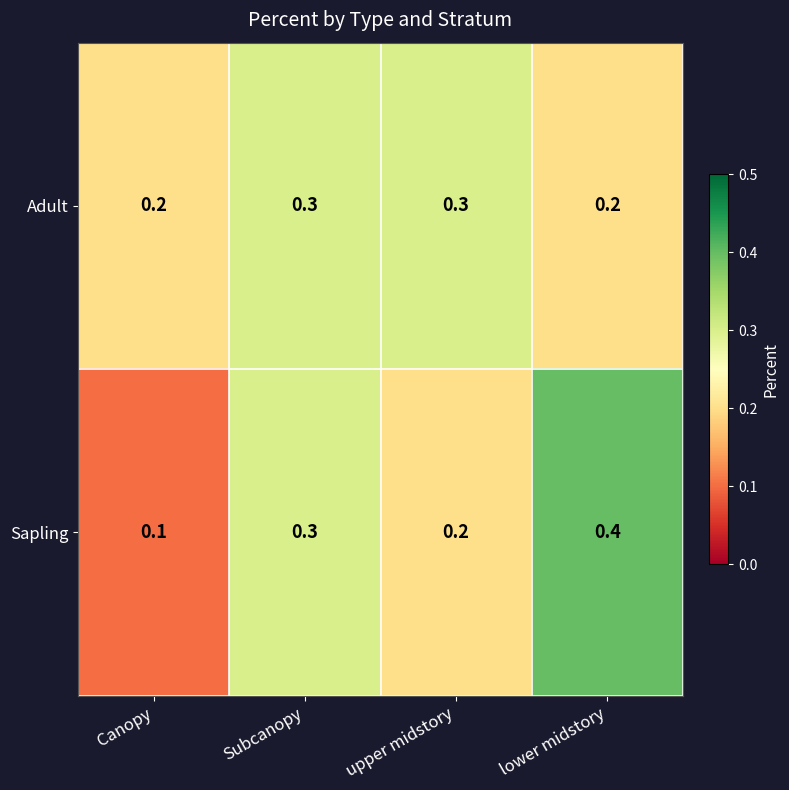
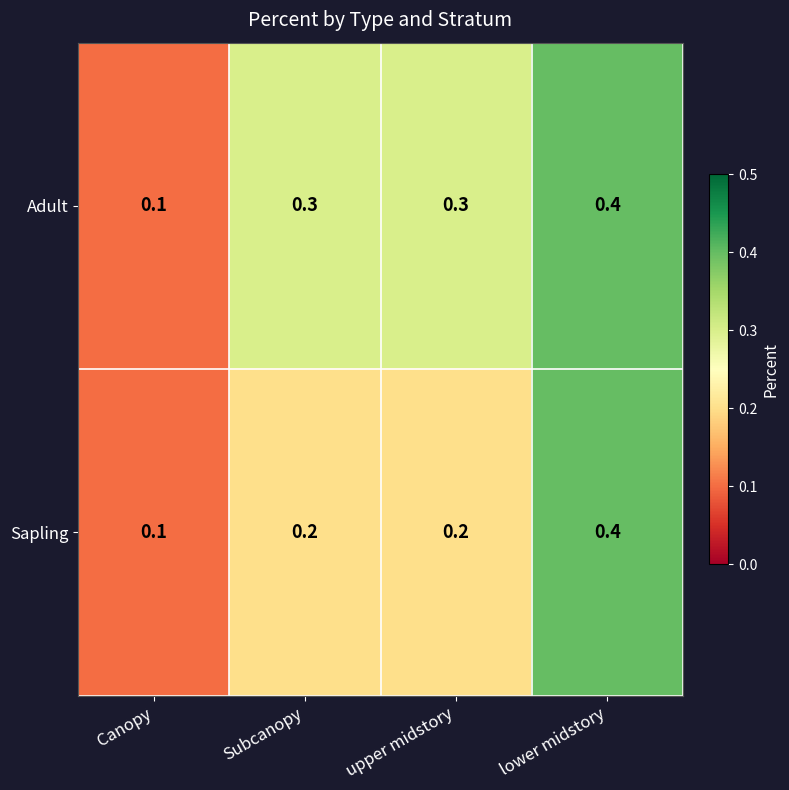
Adult, Canopy: 0.2 -> 0.1
Adult, lower midstory: 0.2 -> 0.4
Sapling, Subcanopy: 0.3 -> 0.2
